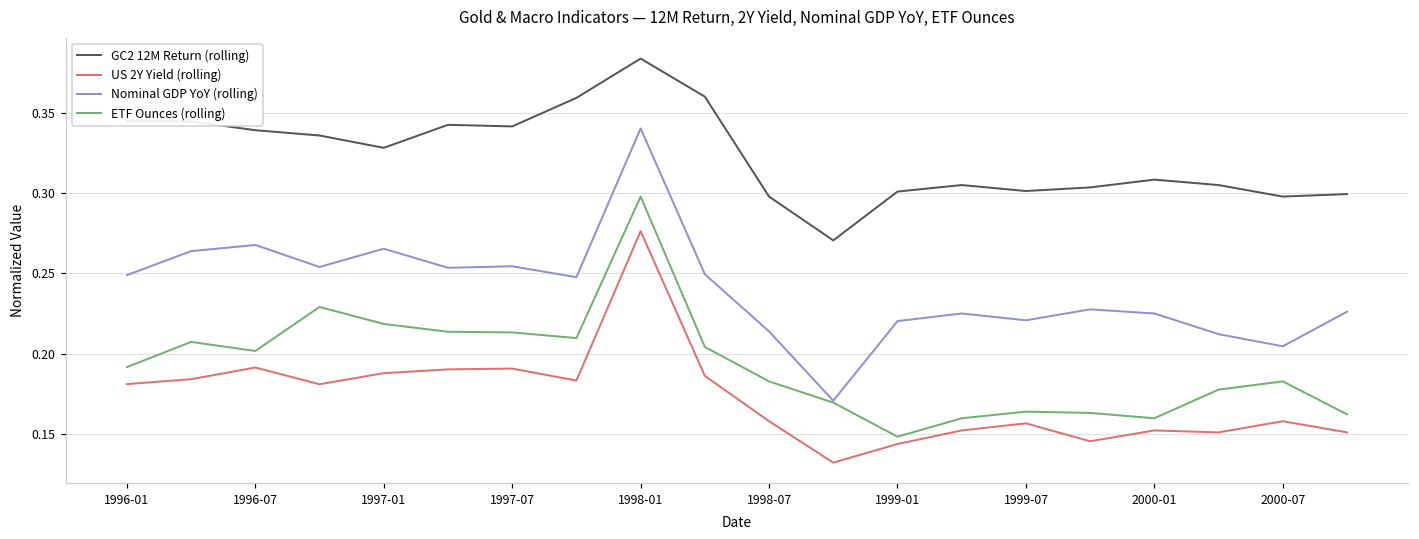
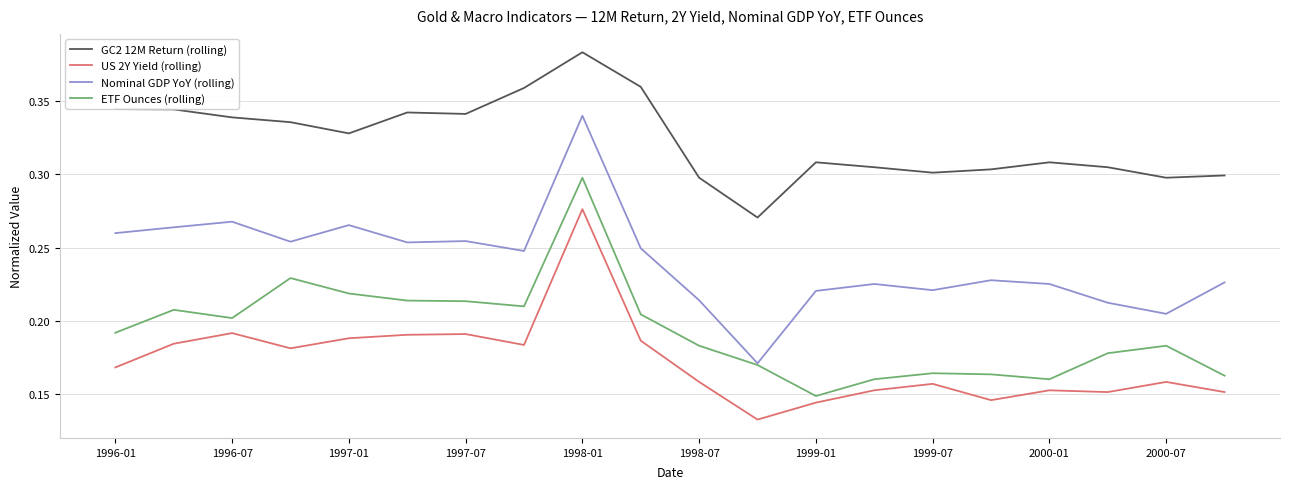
US 2Y Yield (rolling), 1996-01: 0.181 -> 0.168
Nominal GDP YoY (rolling), 1996-01: 0.249 -> 0.260
GC2 12M Return (rolling), 1999-01: 0.301 -> 0.308
